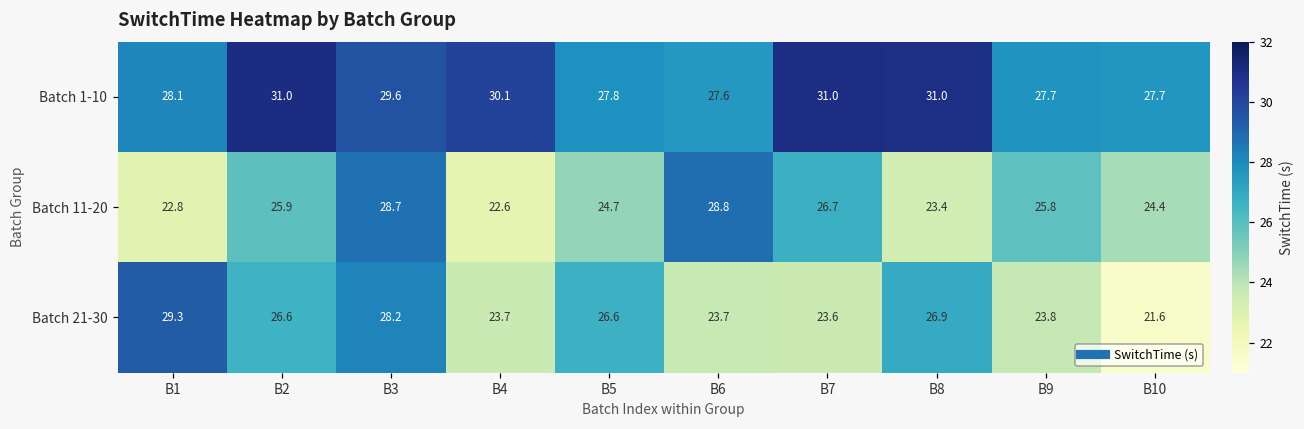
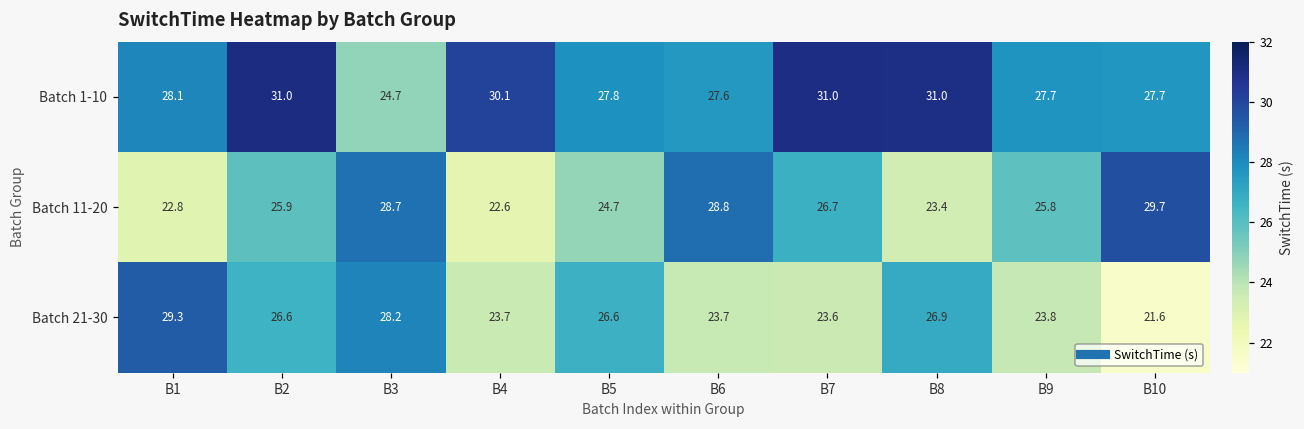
Batch 1-10, B3: 29.6 -> 24.7
Batch 11-20, B10: 24.4 -> 29.7
